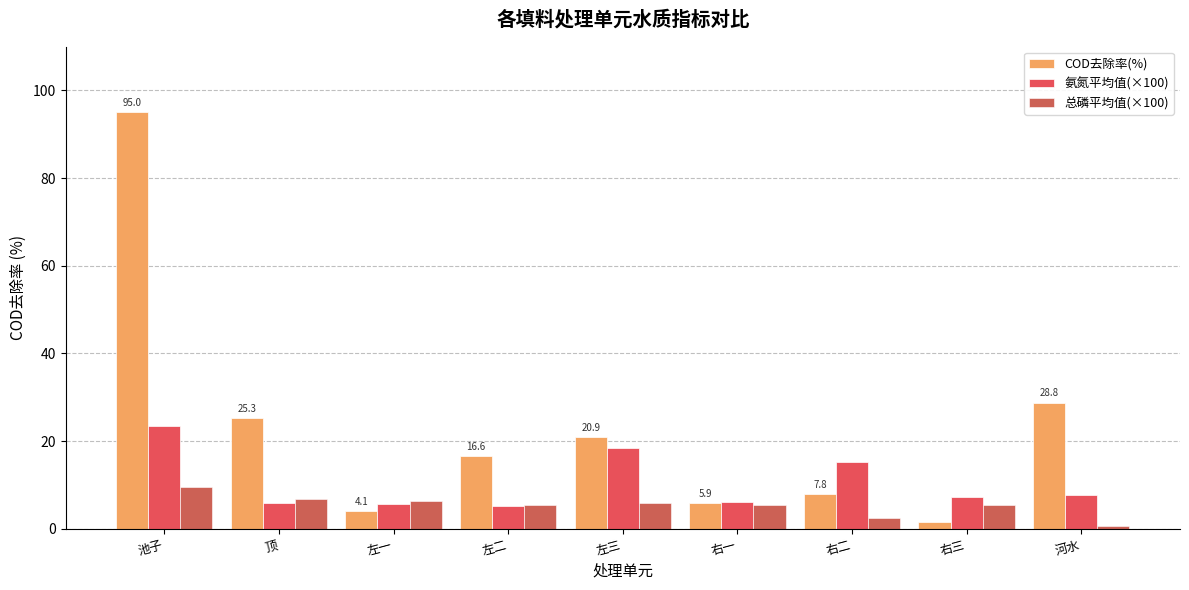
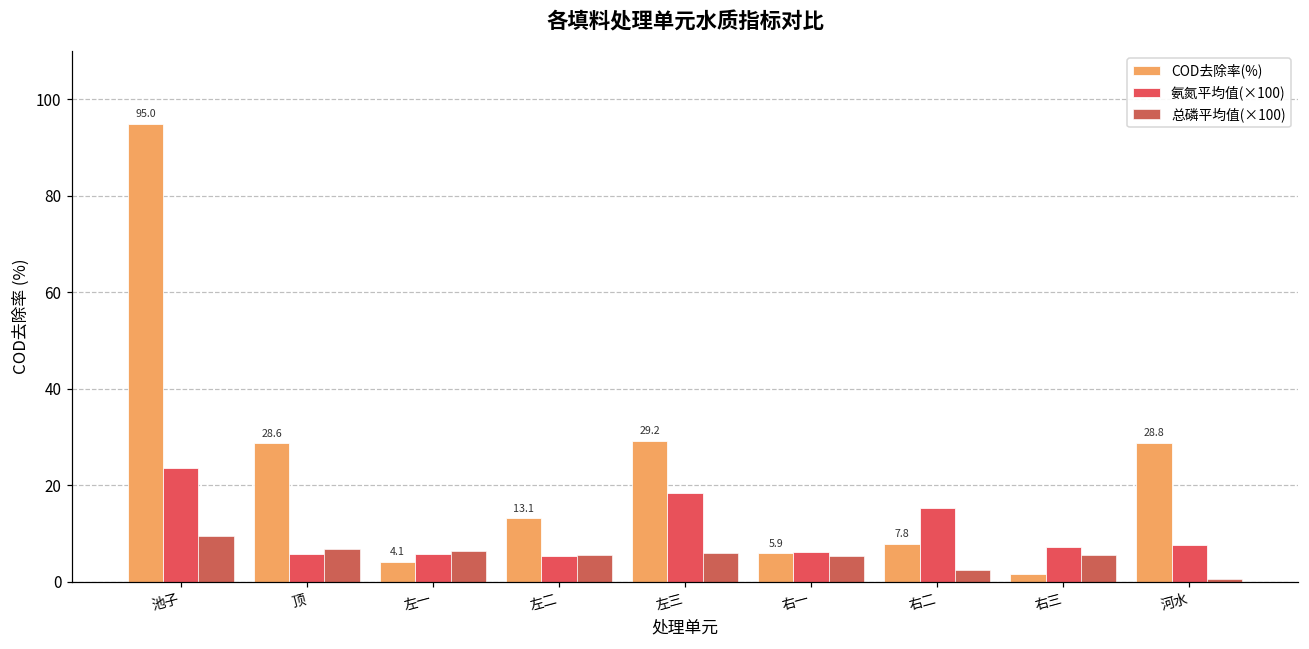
COD去除率(%), 顶: 25.3 -> 28.6
COD去除率(%), 左二: 16.6 -> 13.1
COD去除率(%), 左三: 20.9 -> 29.2
